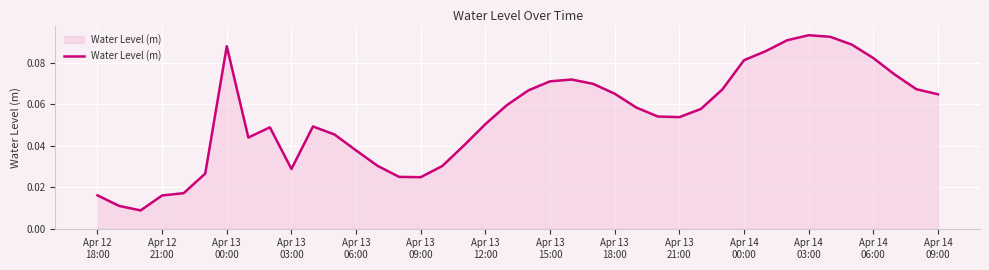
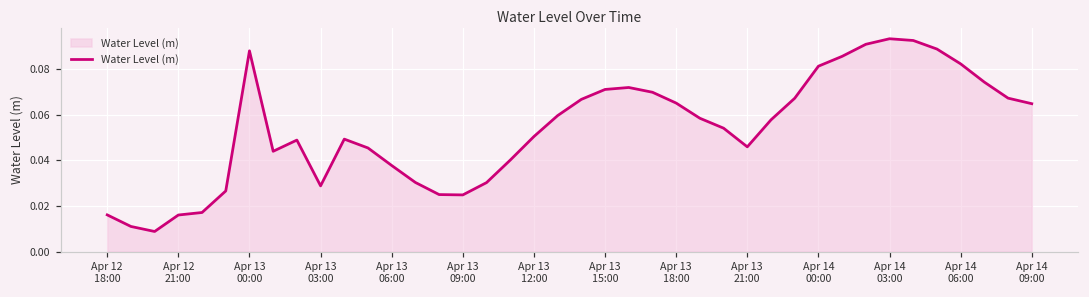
Apr 13 21:00: 0.054 -> 0.046
